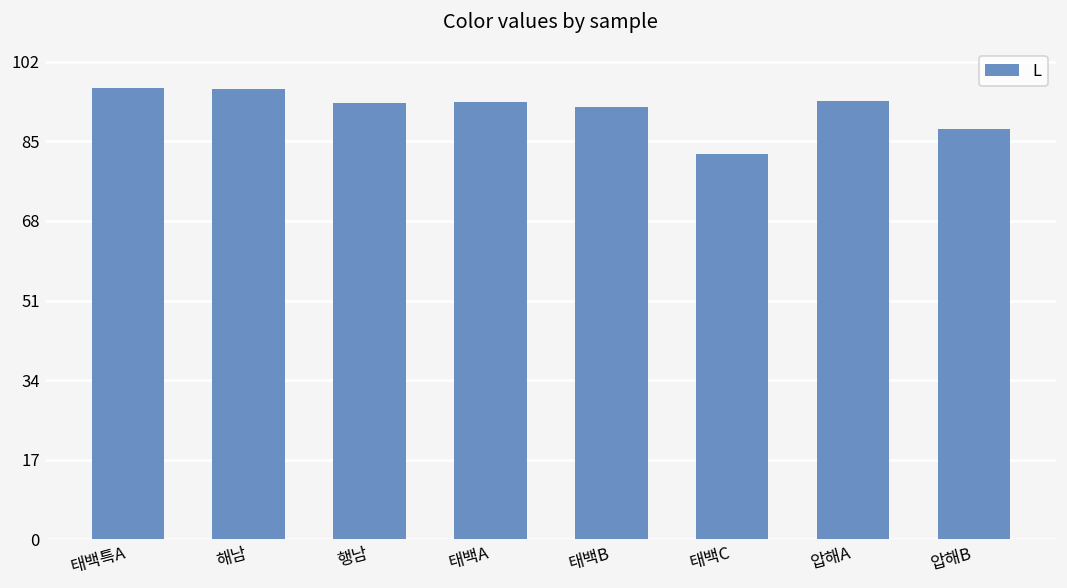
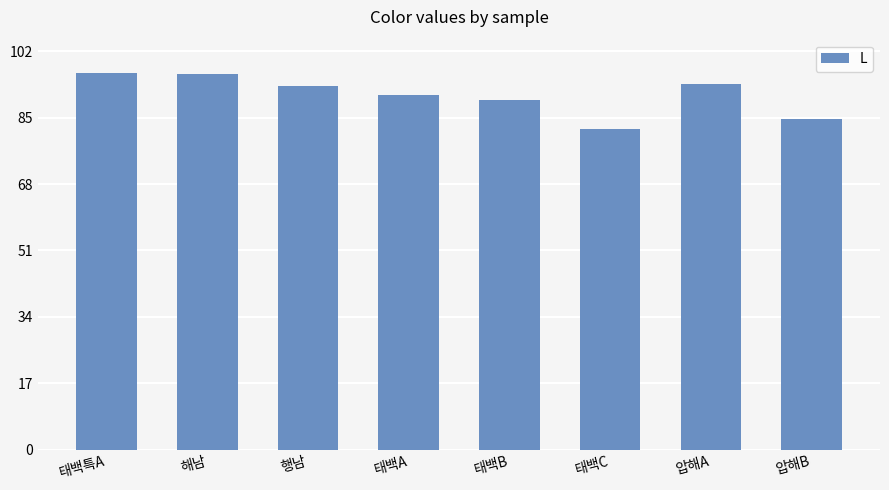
태백A: 93 -> 91
태백B: 92 -> 90
압해B: 88 -> 85
